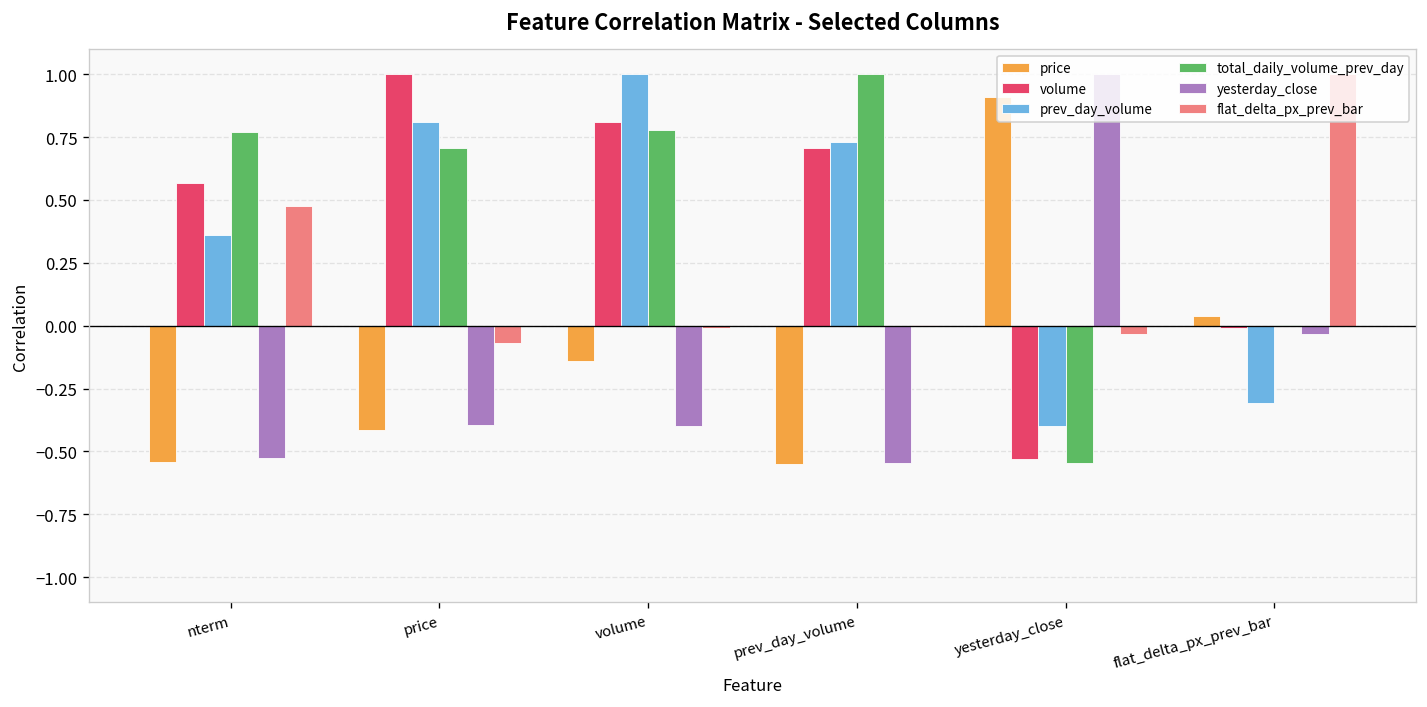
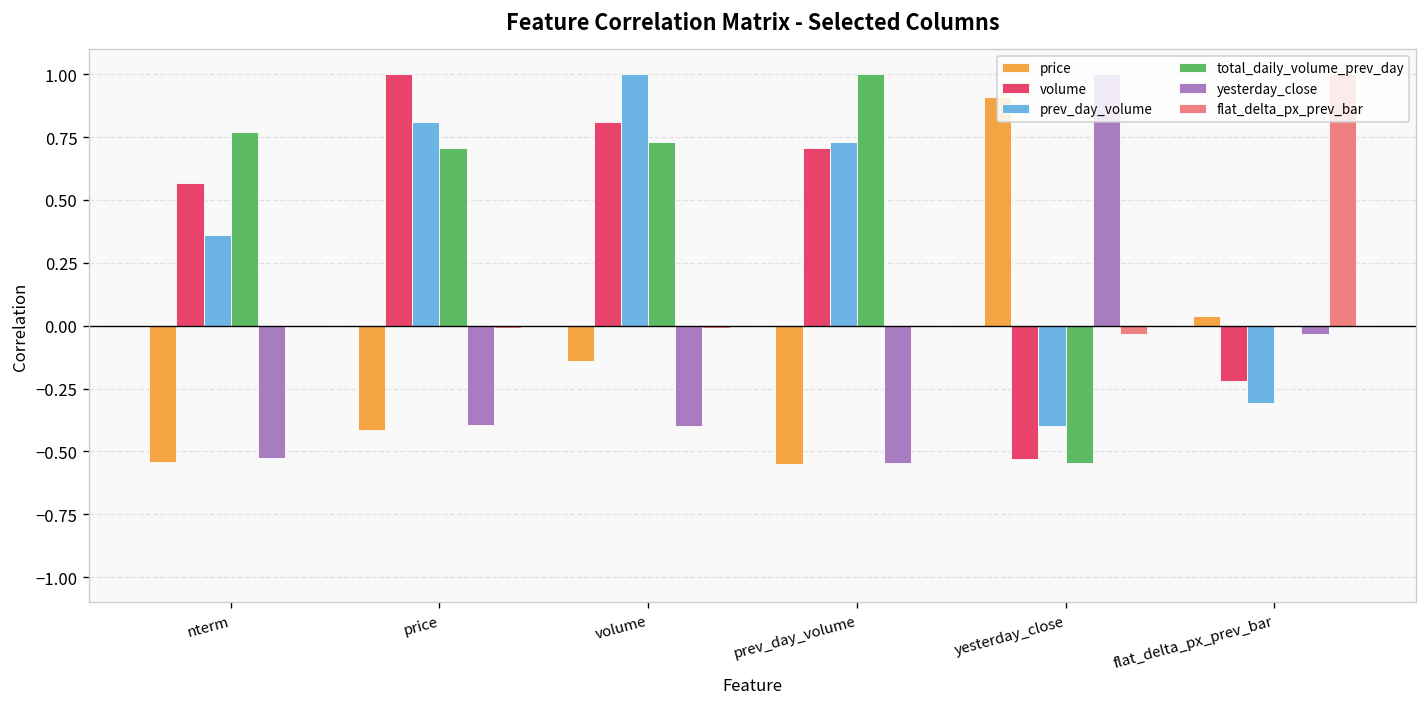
flat_delta_px_prev_bar, nterm: 0.48 -> 0.00
flat_delta_px_prev_bar, price: -0.07 -> -0.01
total_daily_volume_prev_day, volume: 0.78 -> 0.73
volume, flat_delta_px_prev_bar: -0.01 -> -0.22
